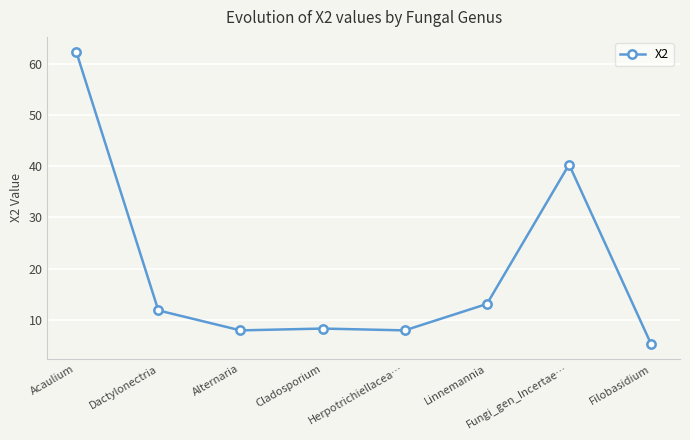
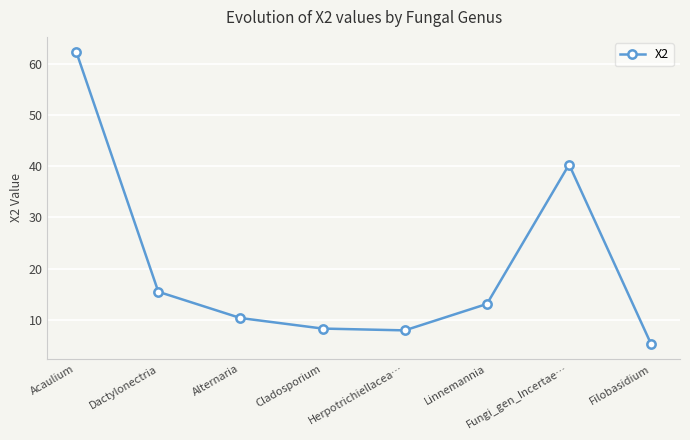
Dactylonectria: 12 -> 15
Alternaria: 8 -> 10
